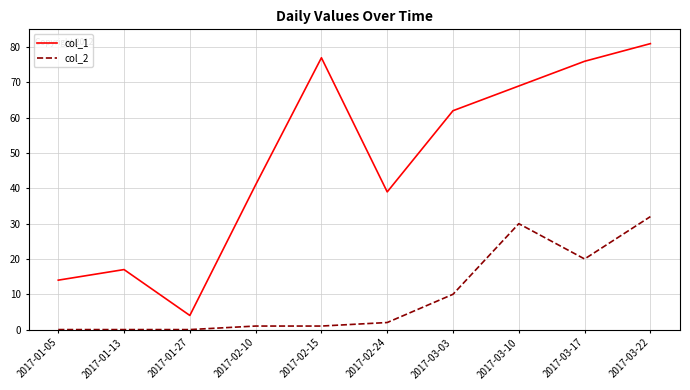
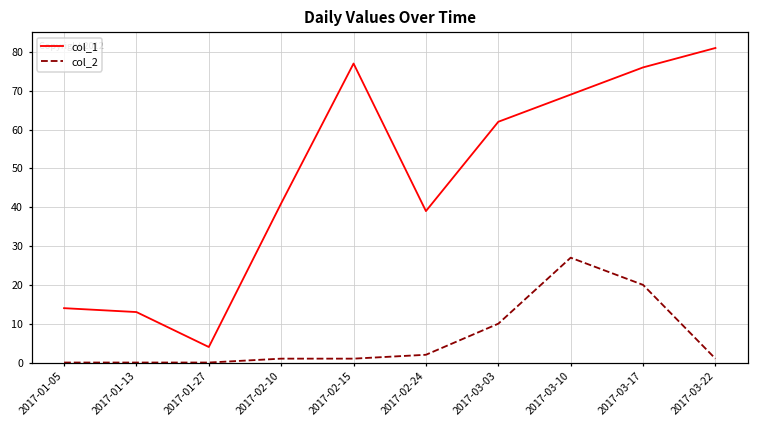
col_1, 2017-01-13: 17 -> 13
col_2, 2017-03-10: 30 -> 27
col_2, 2017-03-22: 32 -> 1
